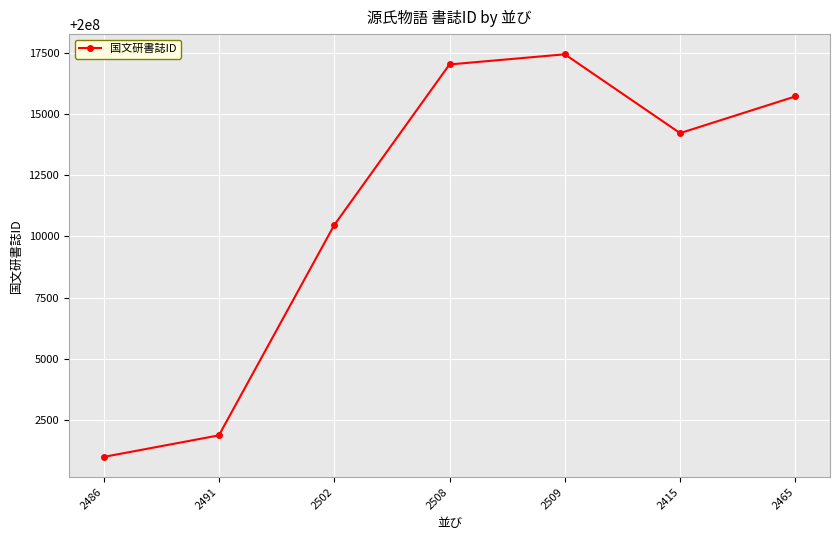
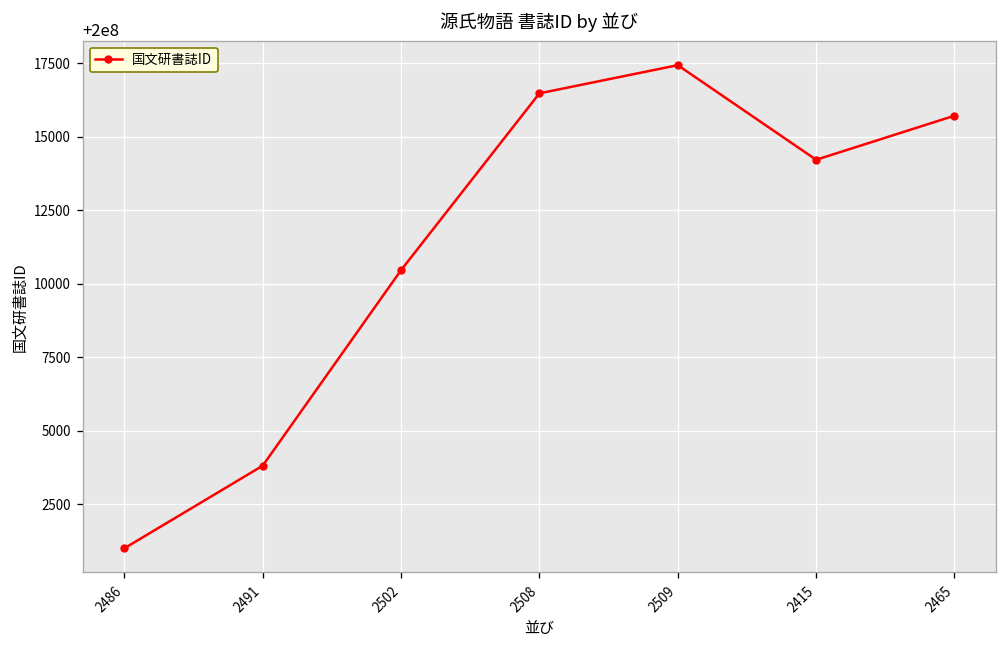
2491: 200001900 -> 200003800
2508: 200017000 -> 200016500
